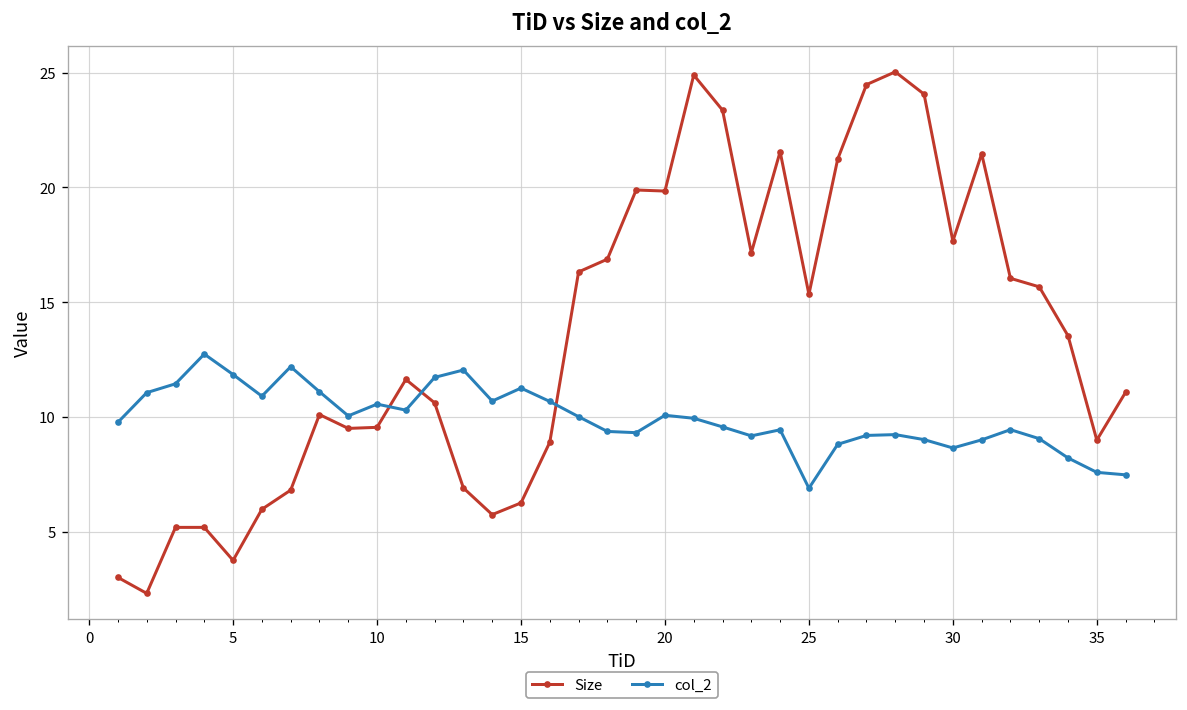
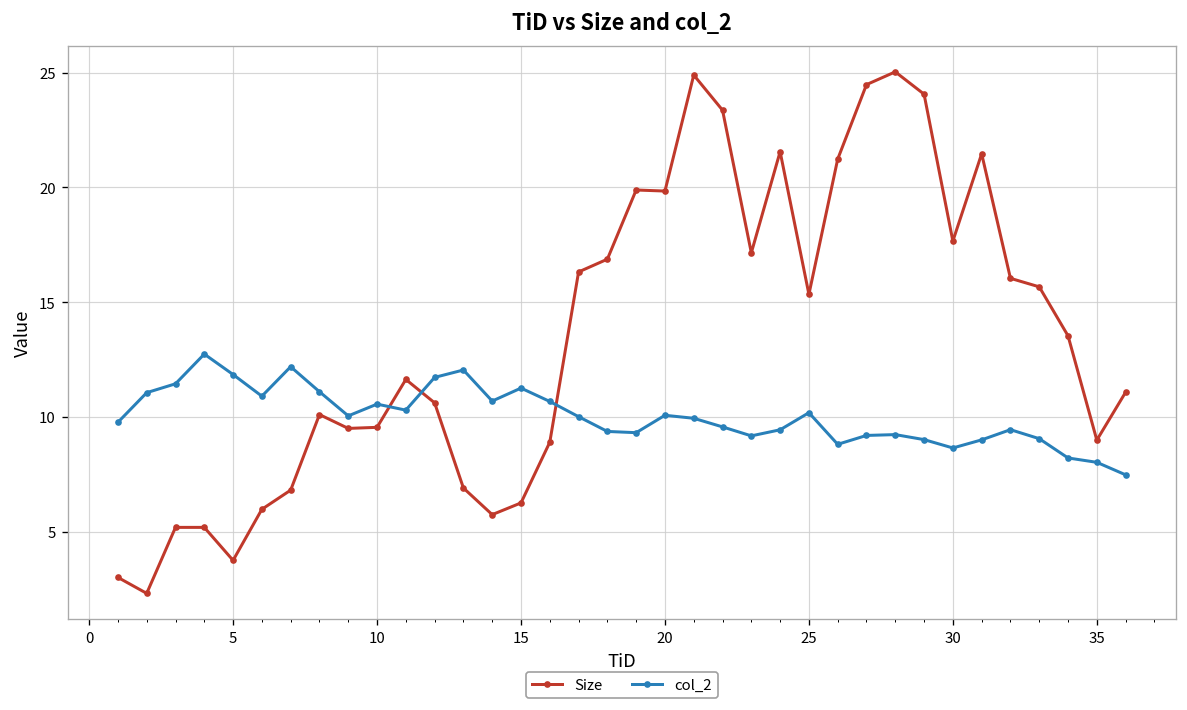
col_2, 25: 6.9 -> 10.2
col_2, 35: 7.6 -> 8.0
